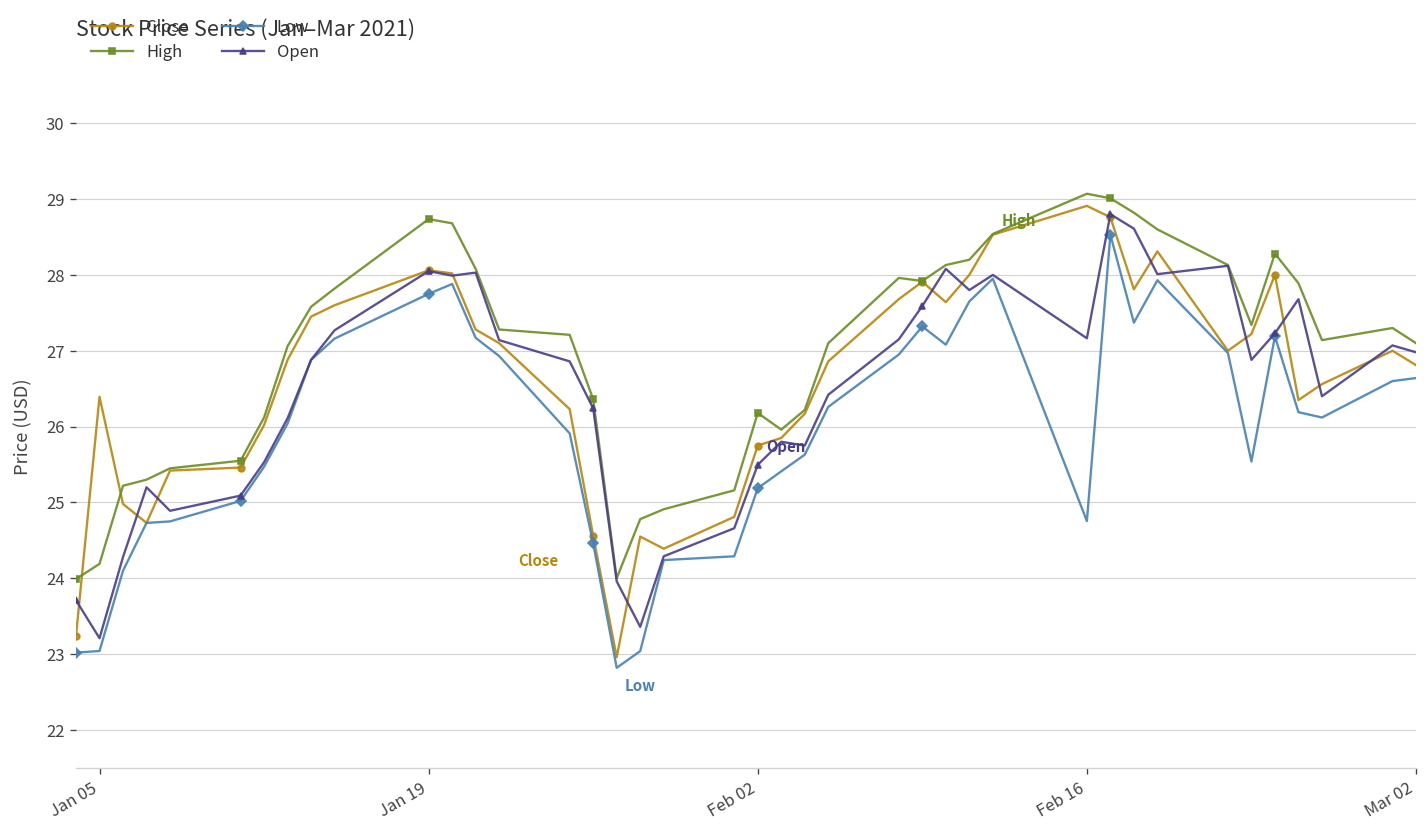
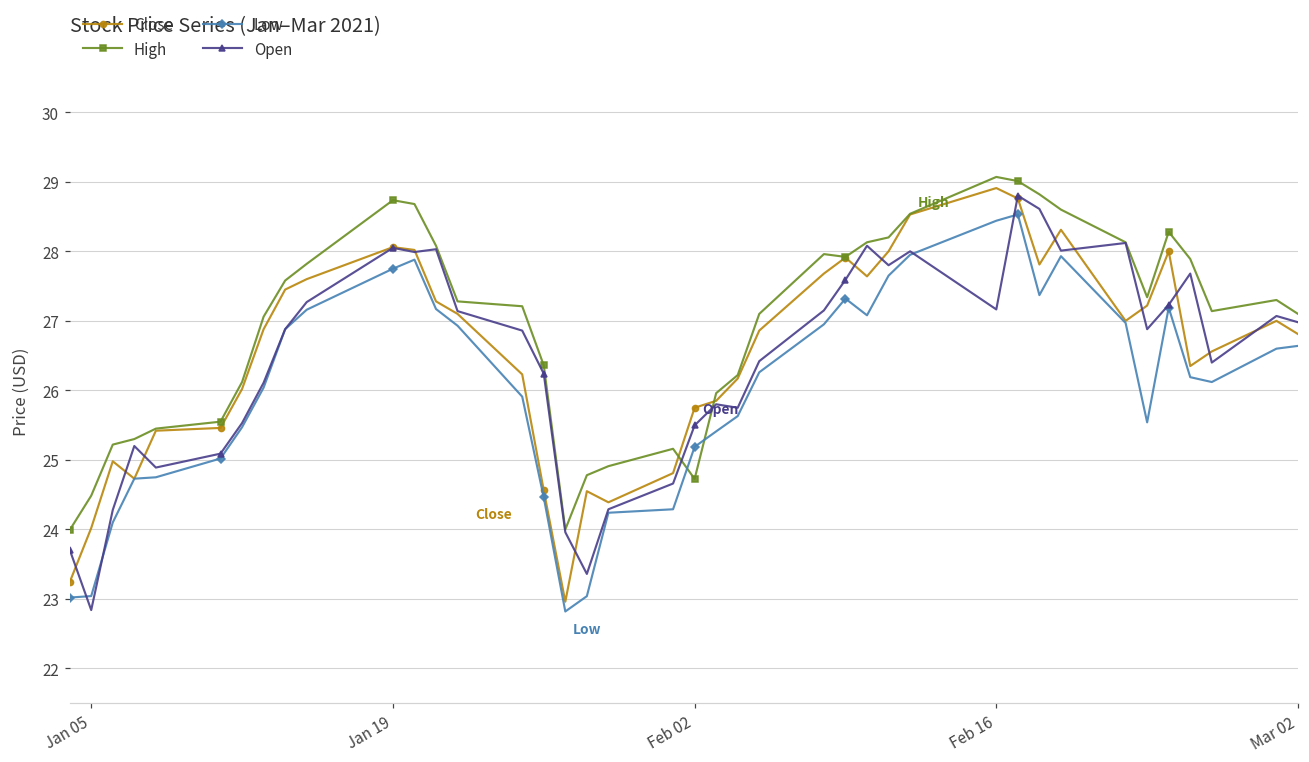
Close, Jan 05: 26.4 -> 24.0
High, Jan 05: 24.2 -> 24.5
Open, Jan 05: 23.2 -> 22.8
High, Feb 02: 26.2 -> 24.7
Low, Feb 16: 24.8 -> 28.4
